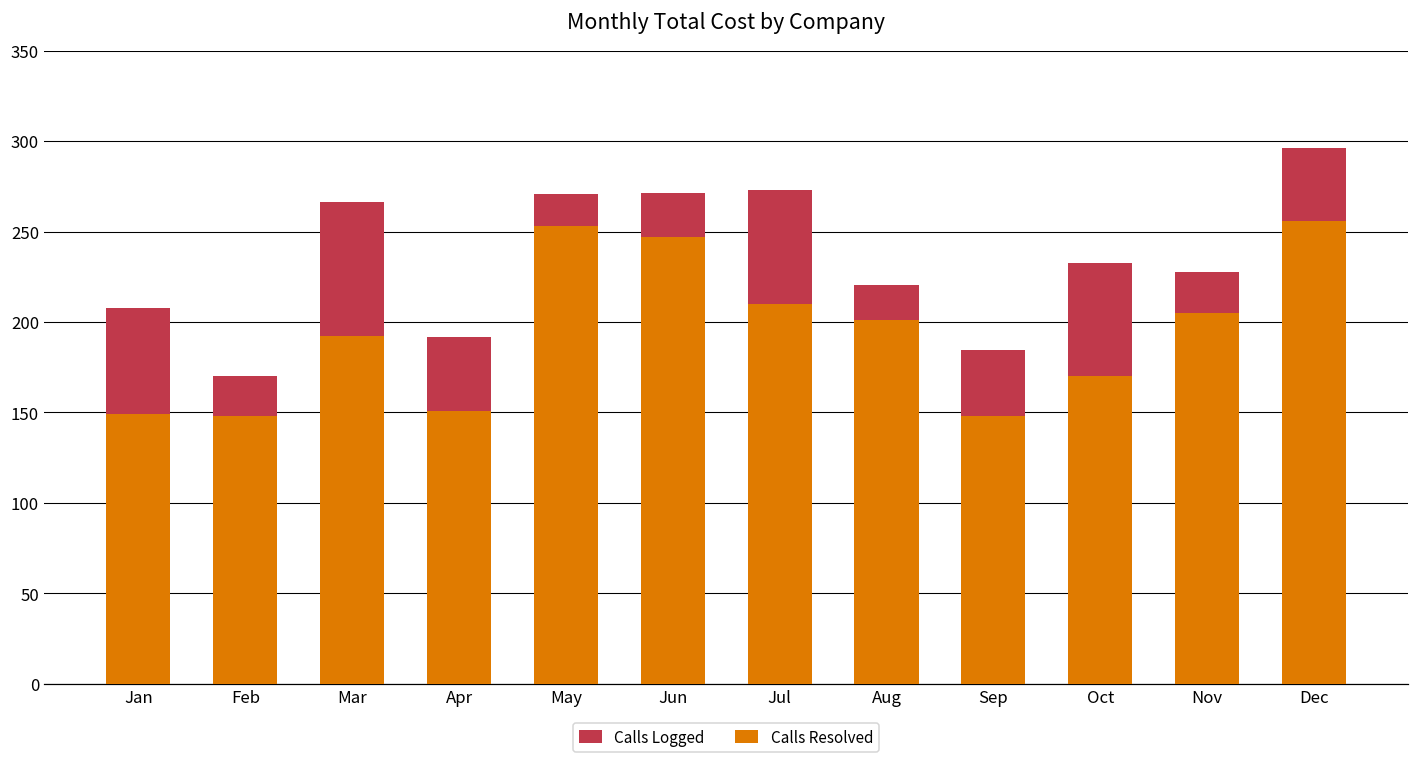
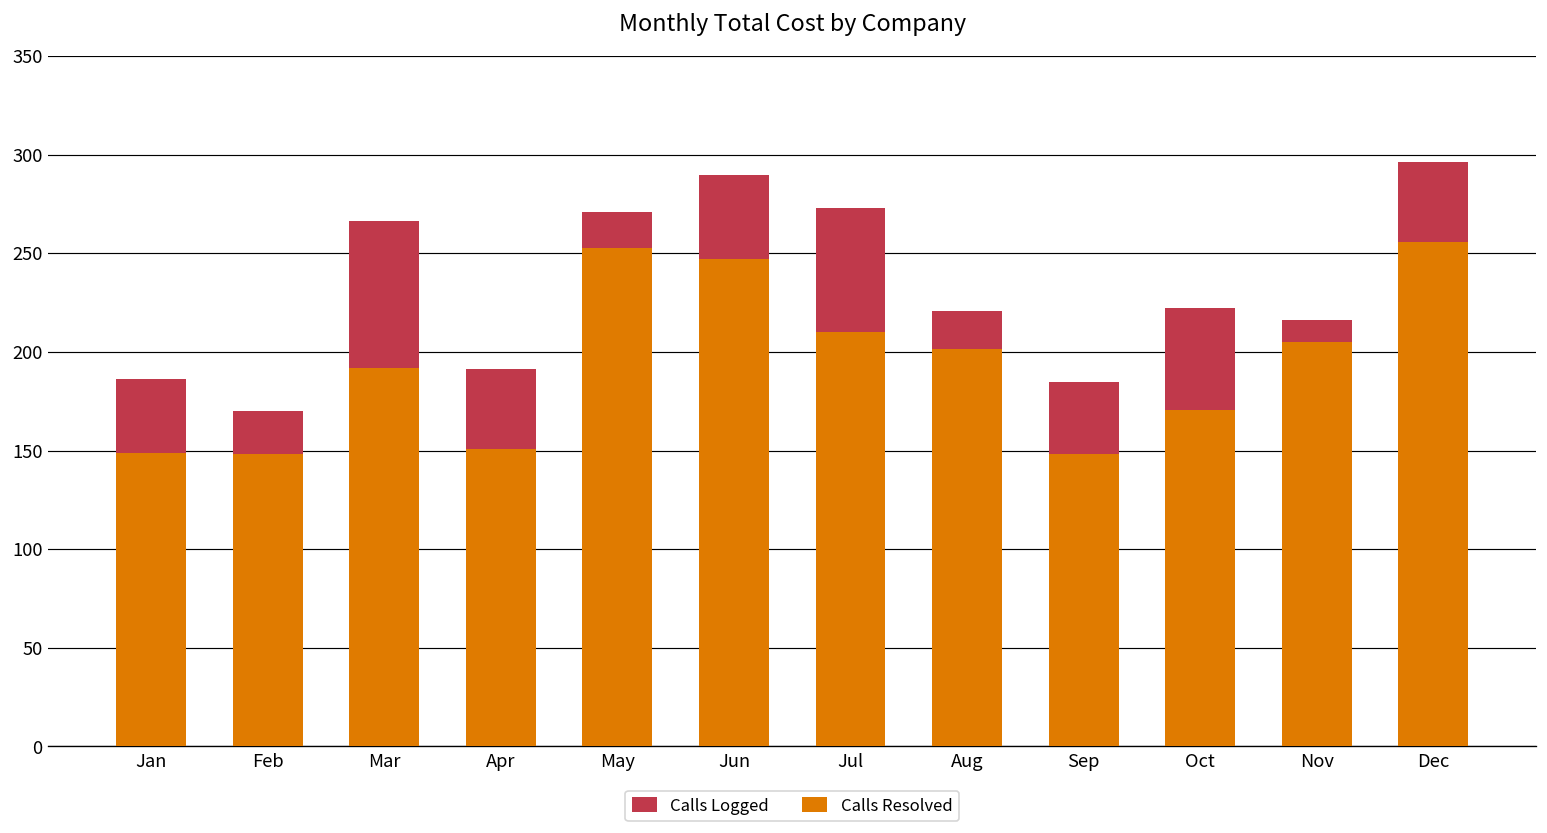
Calls Logged, Jan: 59 -> 37
Calls Logged, Jun: 24 -> 42
Calls Logged, Oct: 62 -> 52
Calls Logged, Nov: 23 -> 11
